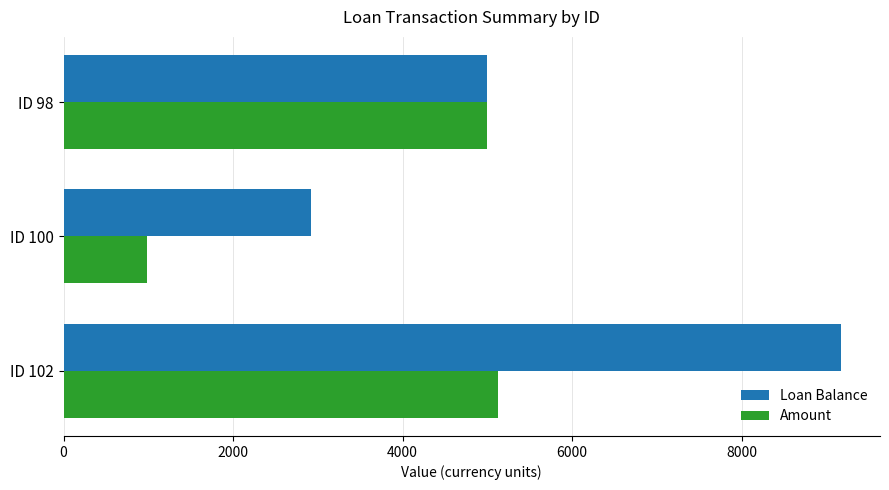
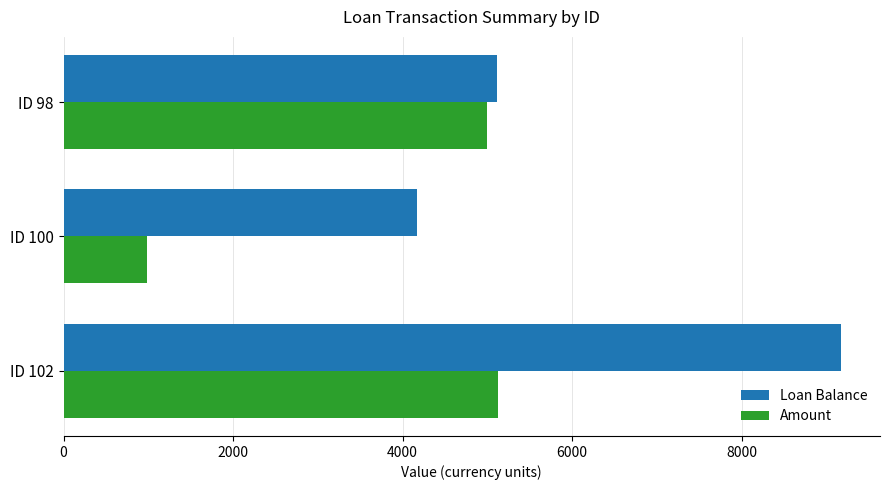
Loan Balance, ID 98: 5000 -> 5100
Loan Balance, ID 100: 2900 -> 4200
